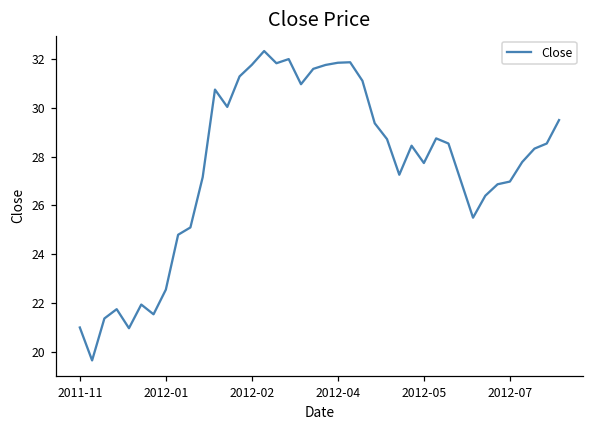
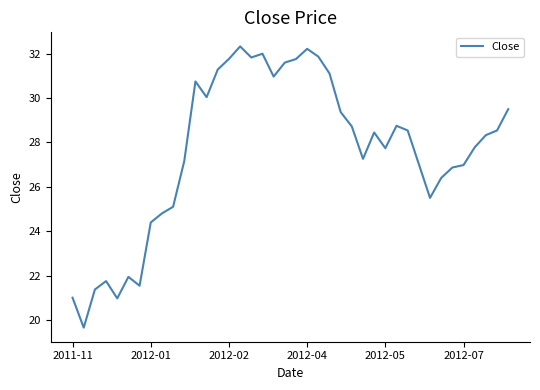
2012-01: 22.5 -> 24.4
2012-04: 31.9 -> 32.2
